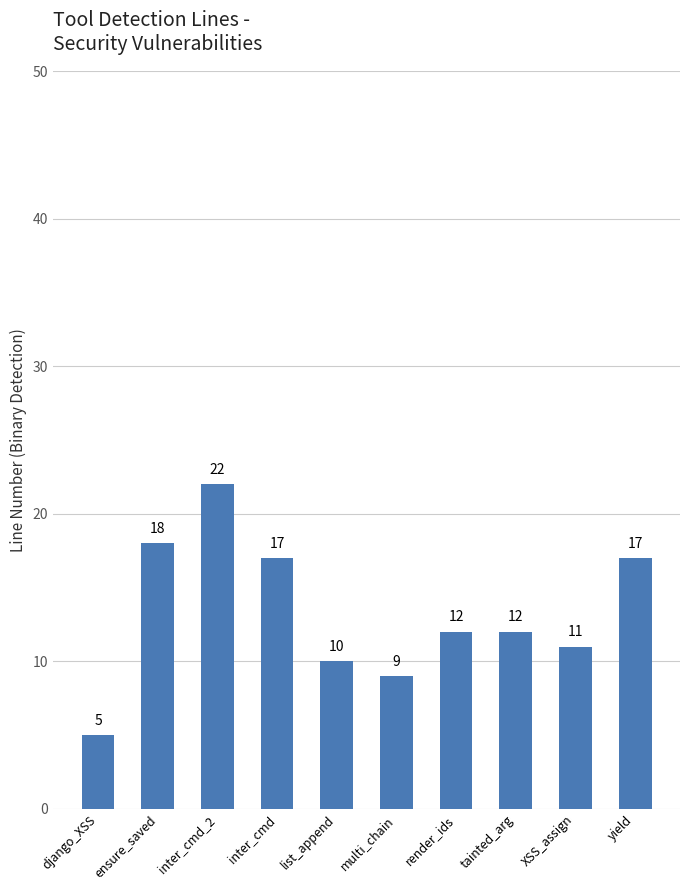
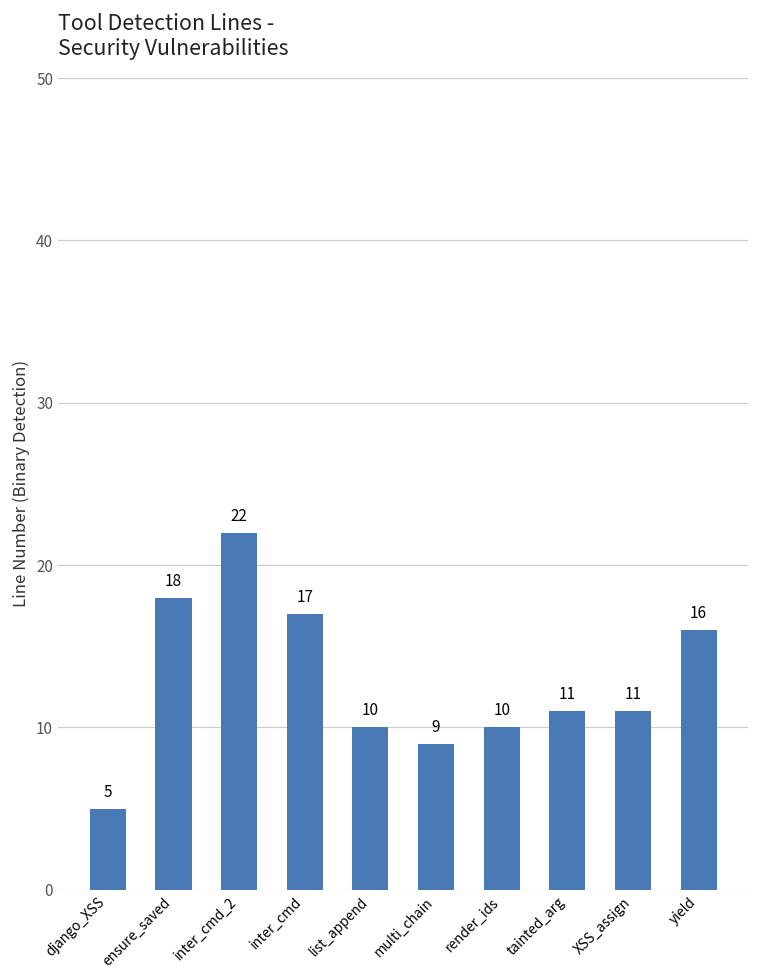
render_ids: 12 -> 10
tainted_arg: 12 -> 11
yield: 17 -> 16
